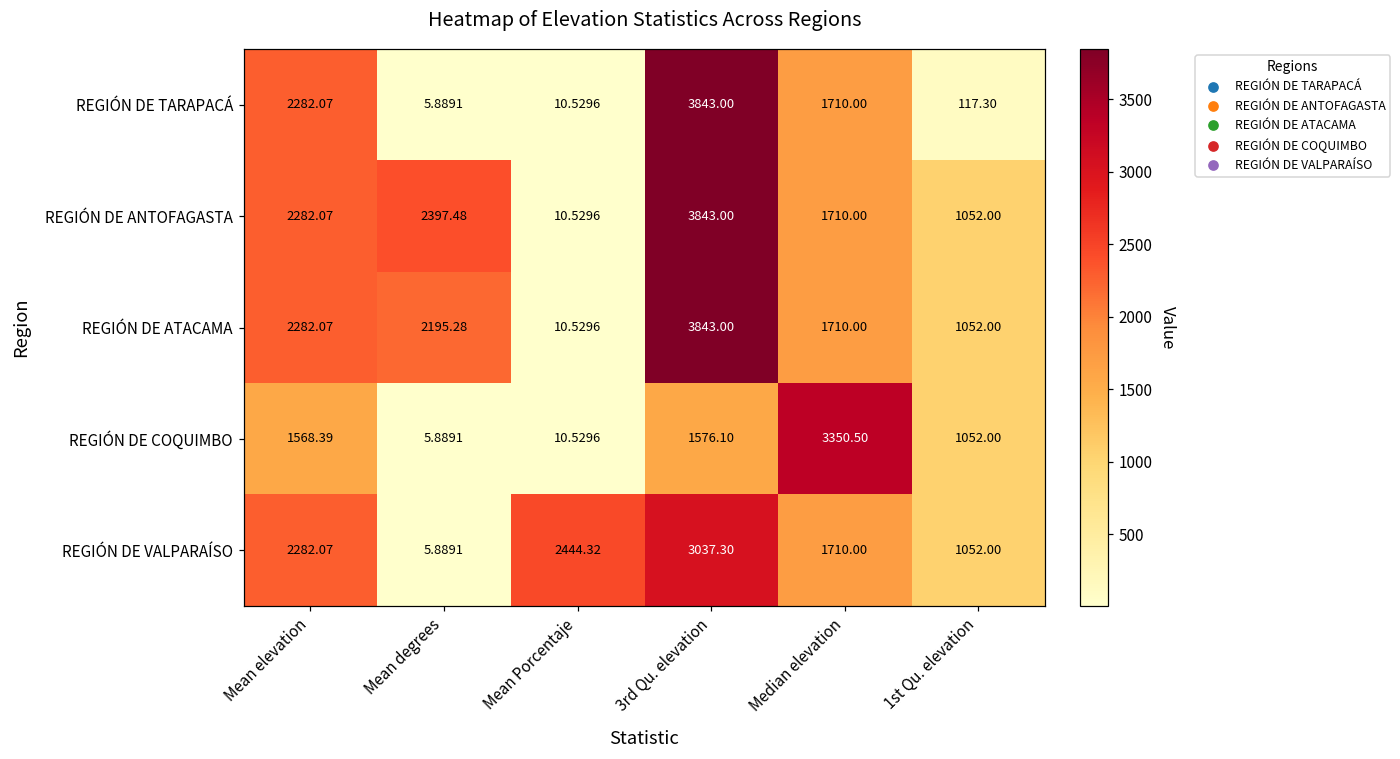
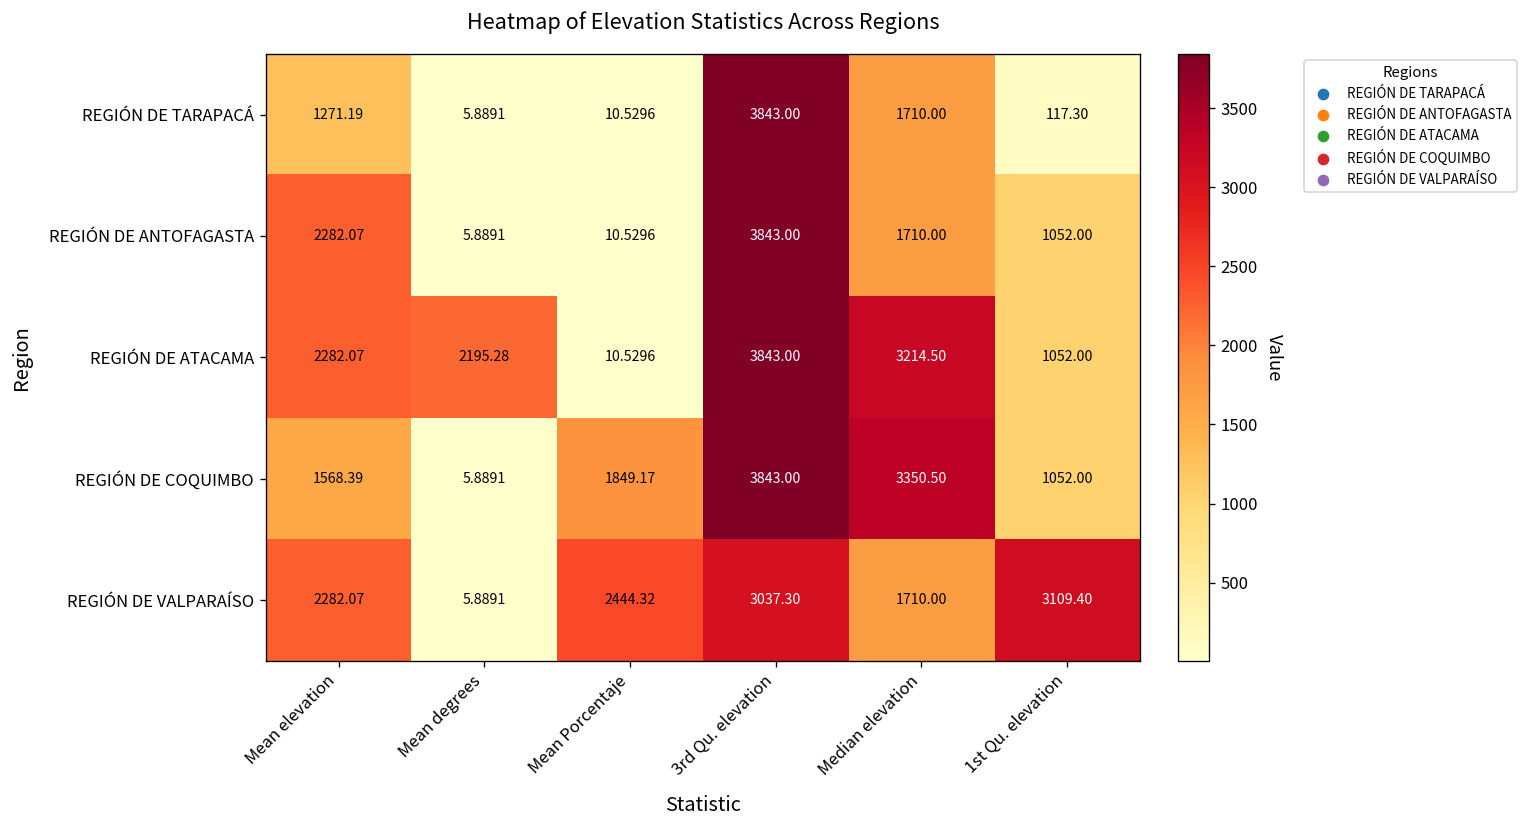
REGIÓN DE TARAPACÁ, Mean elevation: 2282.07 -> 1271.19
REGIÓN DE ANTOFAGASTA, Mean degrees: 2397.48 -> 5.8891
REGIÓN DE ATACAMA, Median elevation: 1710.00 -> 3214.50
REGIÓN DE COQUIMBO, Mean Porcentaje: 10.5296 -> 1849.17
REGIÓN DE COQUIMBO, 3rd Qu. elevation: 1576.10 -> 3843.00
REGIÓN DE VALPARAÍSO, 1st Qu. elevation: 1052.00 -> 3109.40
